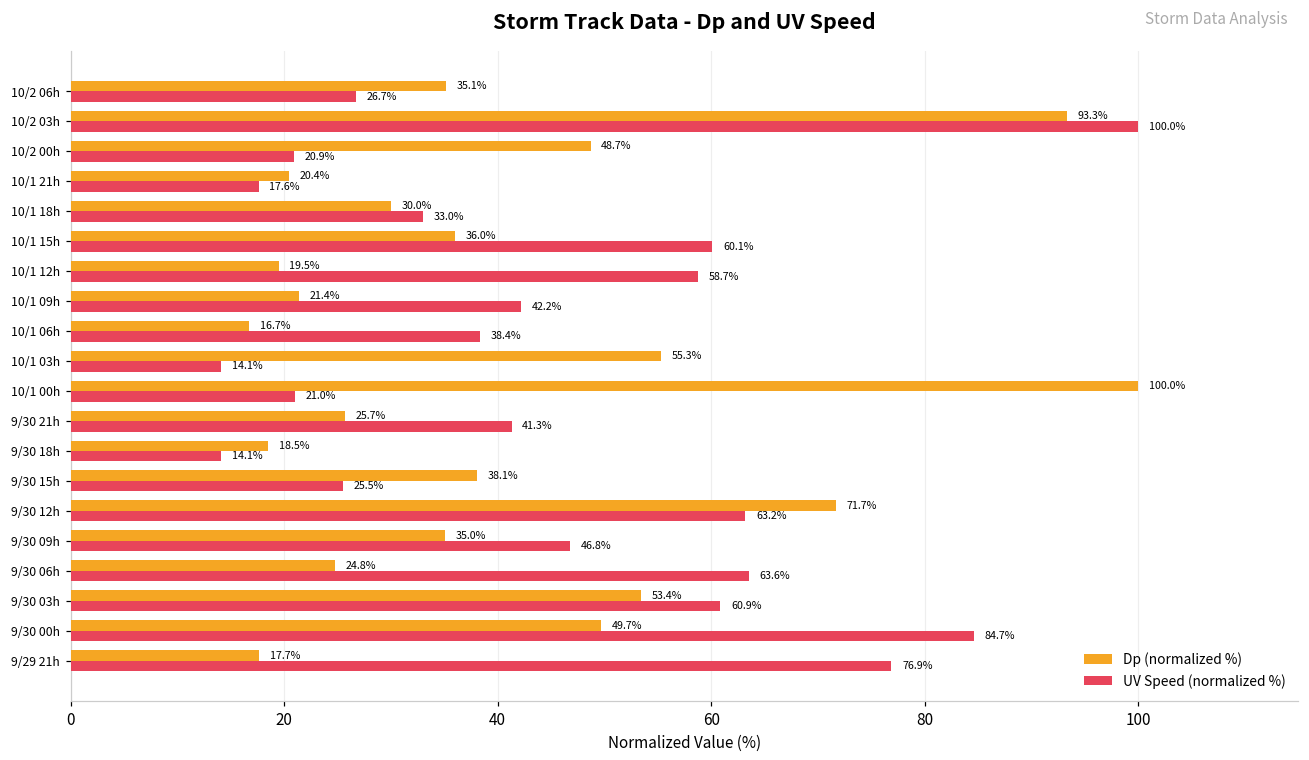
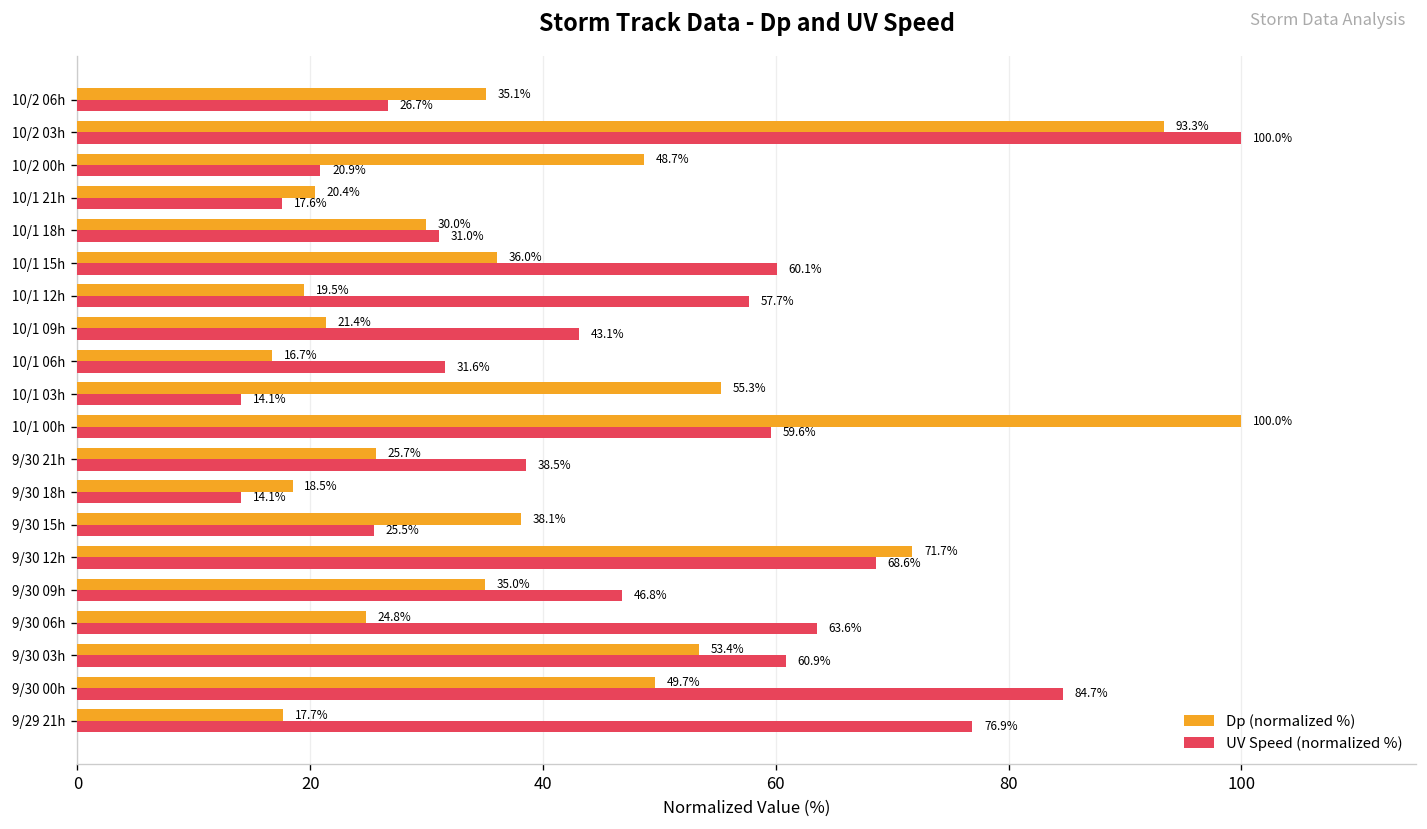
UV Speed (normalized %), 10/1 18h: 33.0% -> 31.0%
UV Speed (normalized %), 10/1 12h: 58.7% -> 57.7%
UV Speed (normalized %), 10/1 09h: 42.2% -> 43.1%
UV Speed (normalized %), 10/1 06h: 38.4% -> 31.6%
UV Speed (normalized %), 10/1 00h: 21.0% -> 59.6%
UV Speed (normalized %), 9/30 21h: 41.3% -> 38.5%
UV Speed (normalized %), 9/30 12h: 63.2% -> 68.6%
